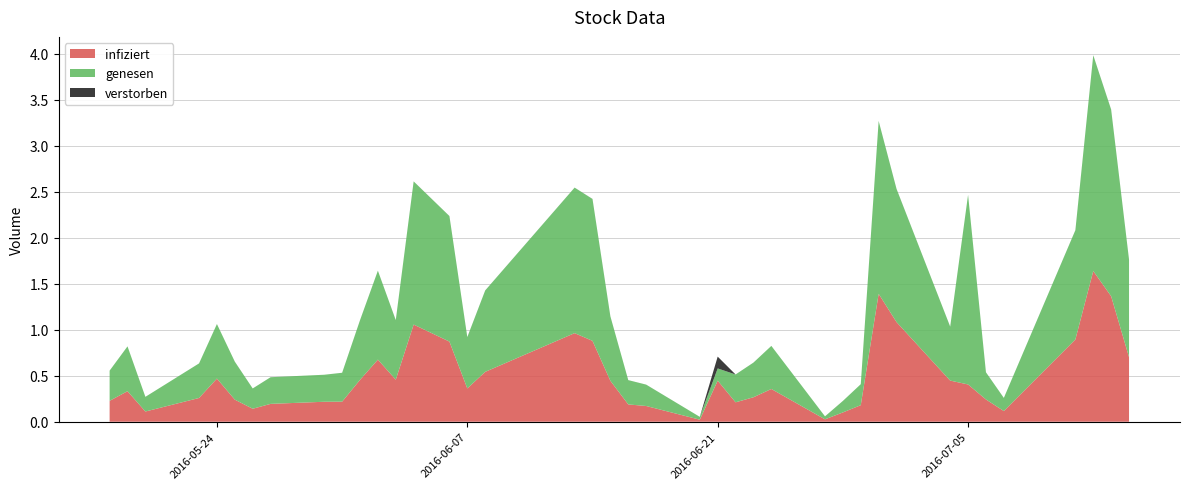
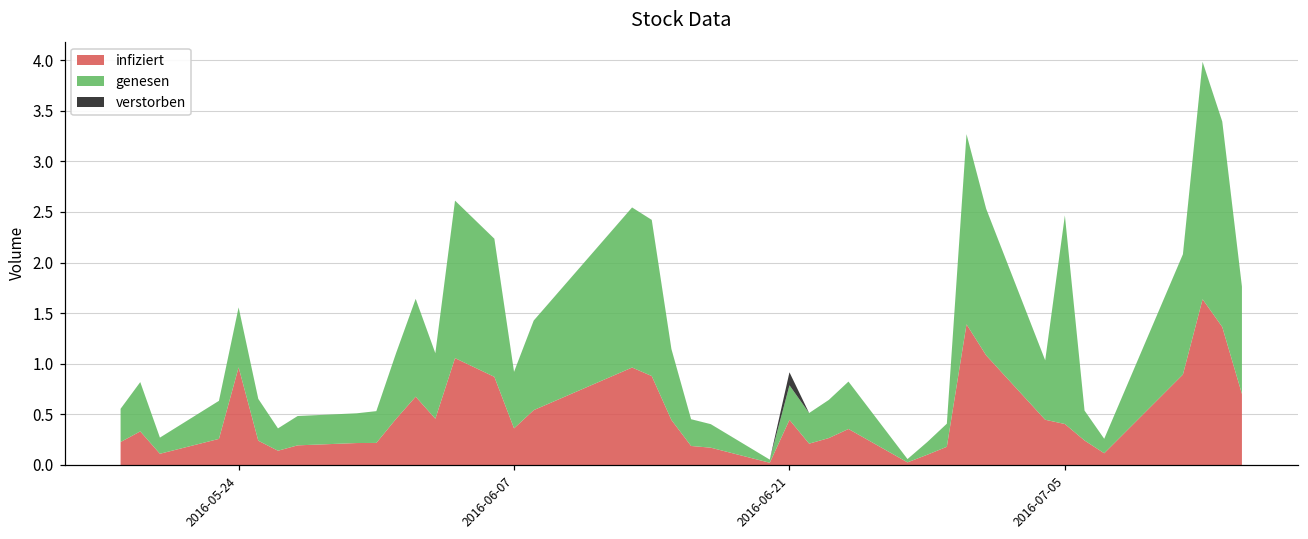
infiziert, 2016-05-24: 0.5 -> 1.0
genesen, 2016-06-21: 0.1 -> 0.3
